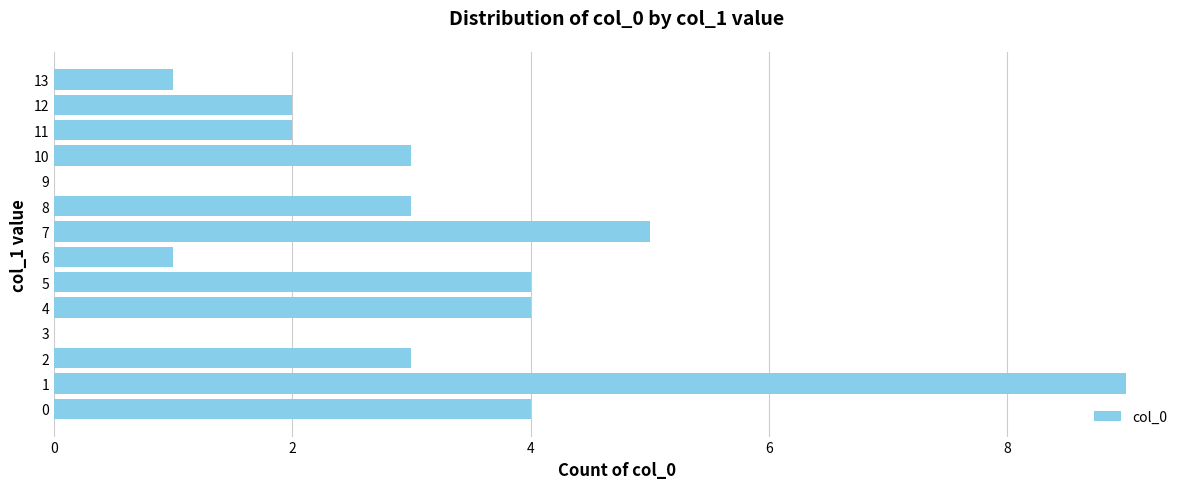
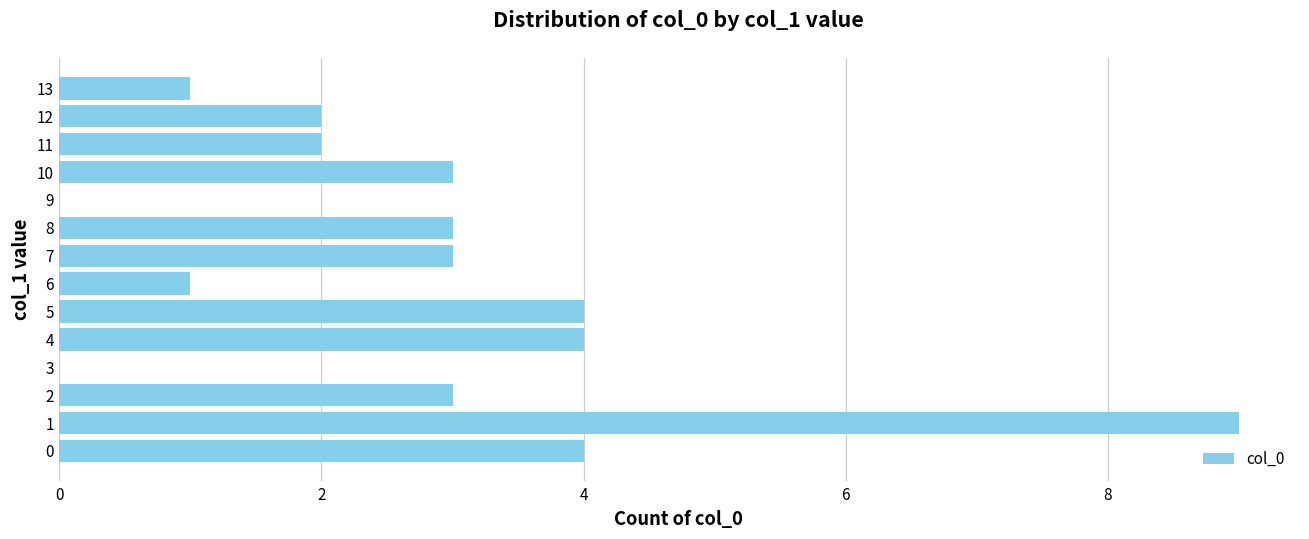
7: 5 -> 3
